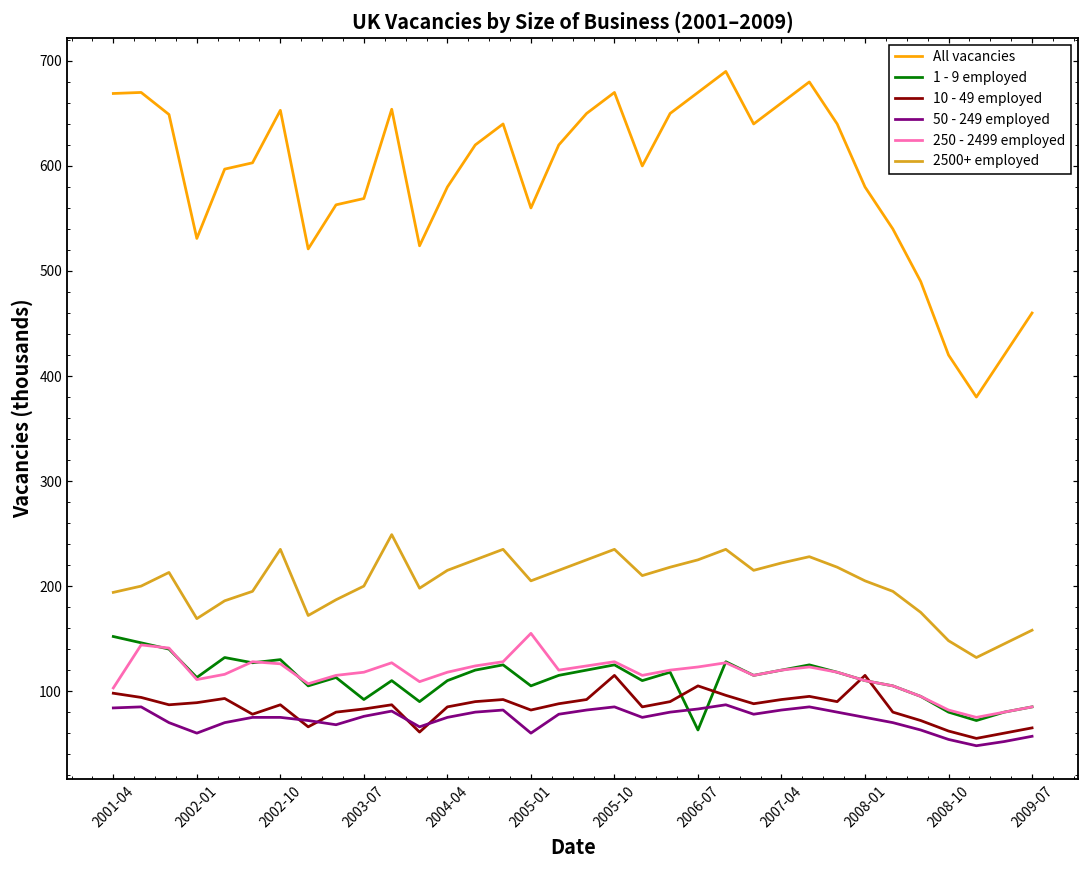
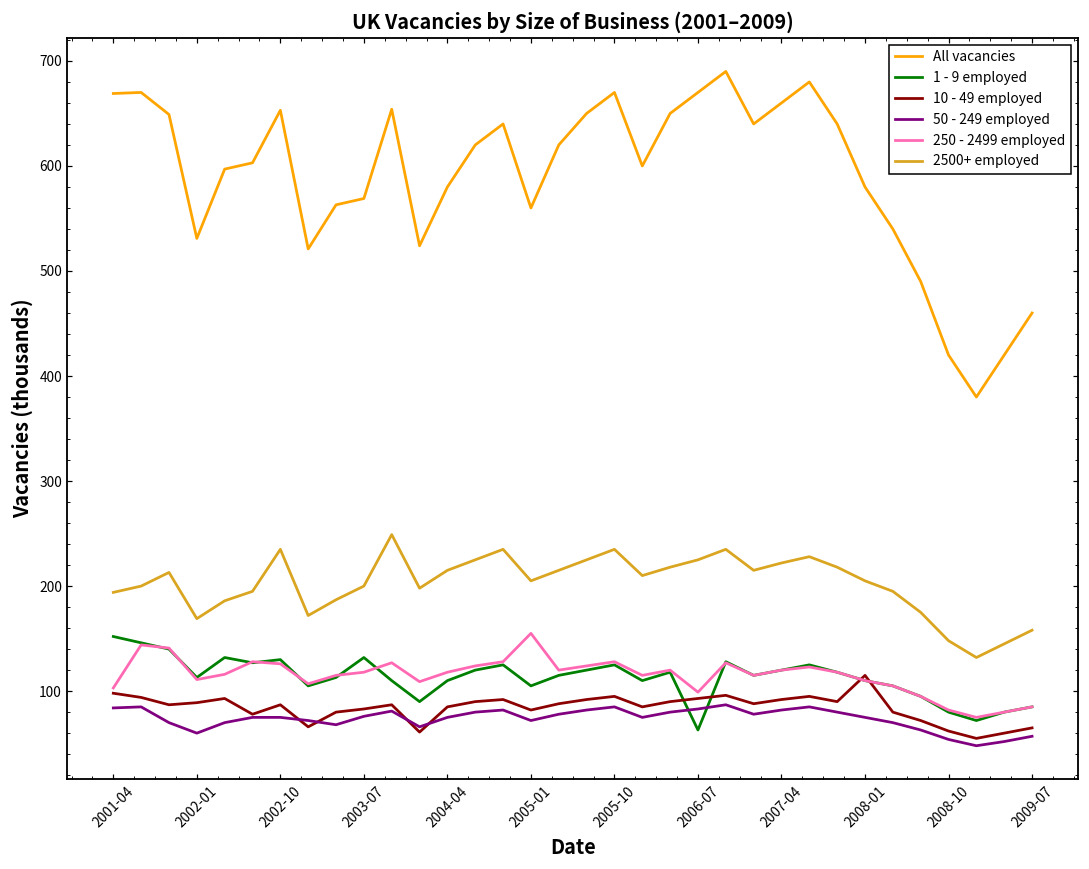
1 - 9 employed, 2003-07: 90 -> 130
50 - 249 employed, 2005-01: 60 -> 70
10 - 49 employed, 2005-10: 120 -> 100
10 - 49 employed, 2006-07: 110 -> 90
250 - 2499 employed, 2006-07: 120 -> 100
